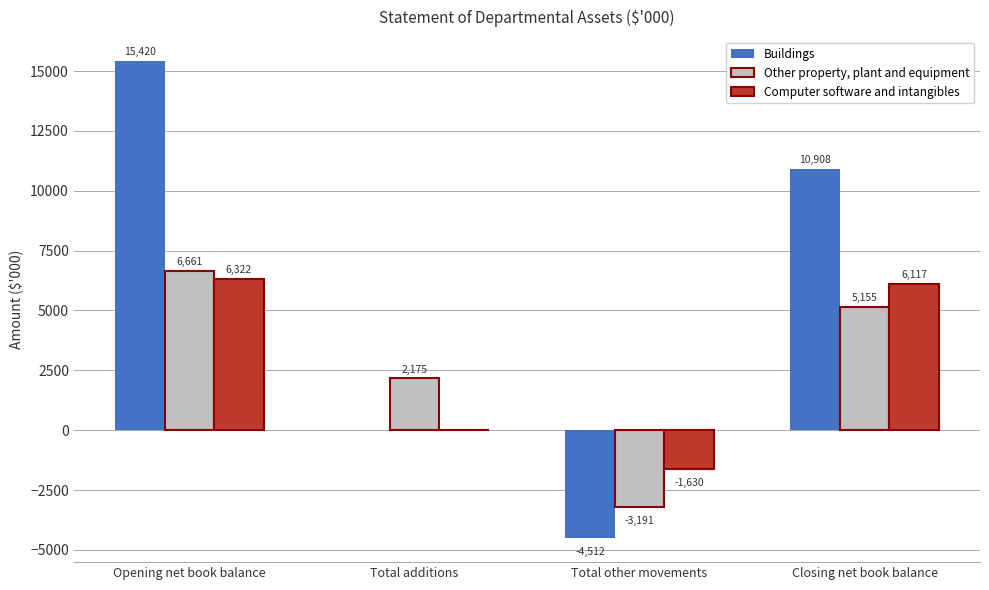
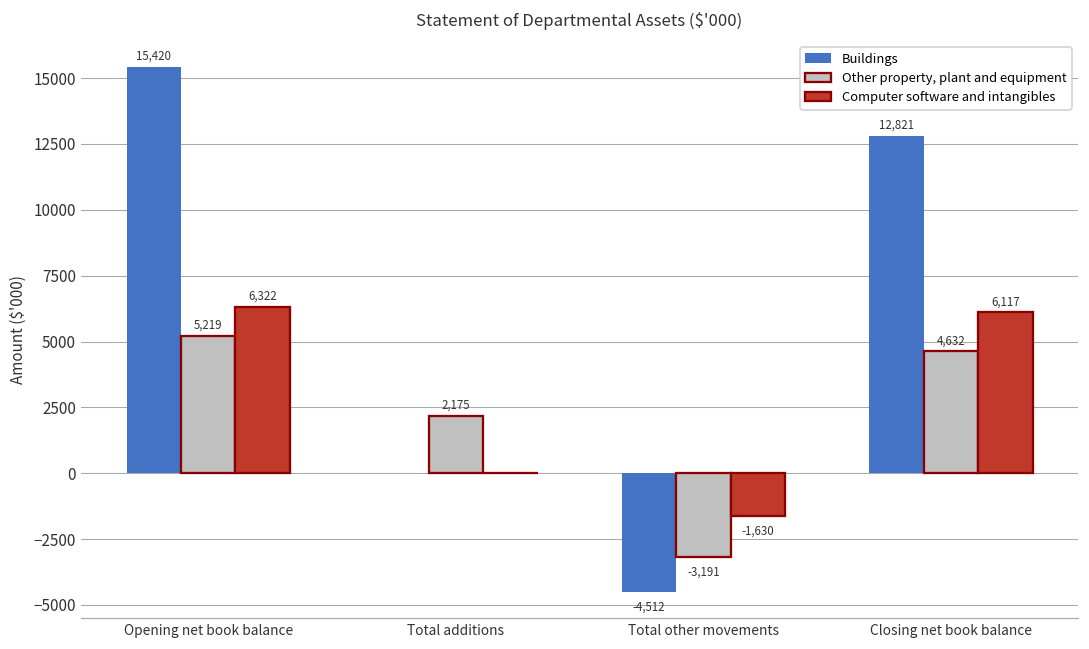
Other property, plant and equipment, Opening net book balance: 6,661 -> 5,219
Buildings, Closing net book balance: 10,908 -> 12,821
Other property, plant and equipment, Closing net book balance: 5,155 -> 4,632
